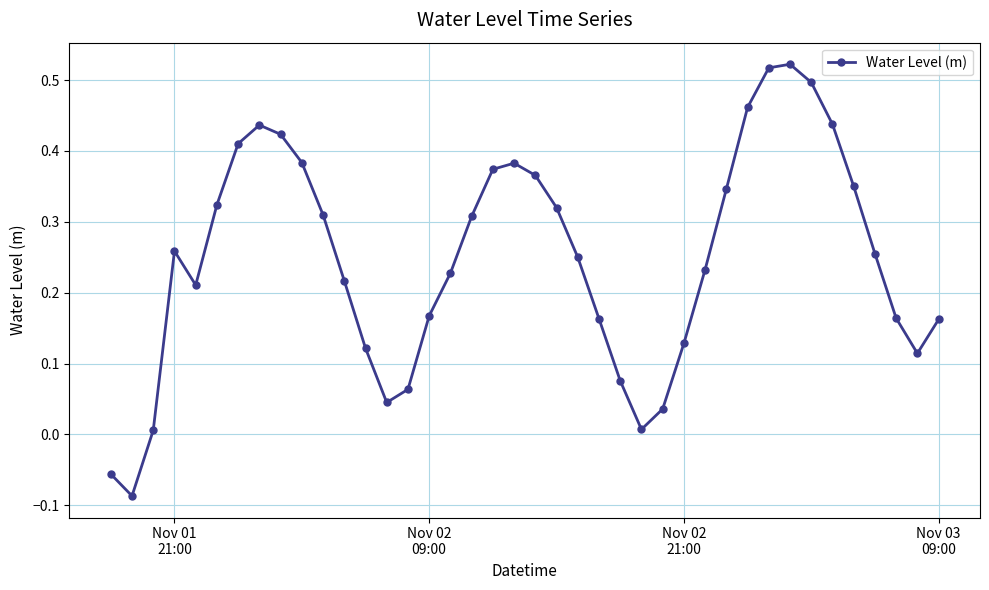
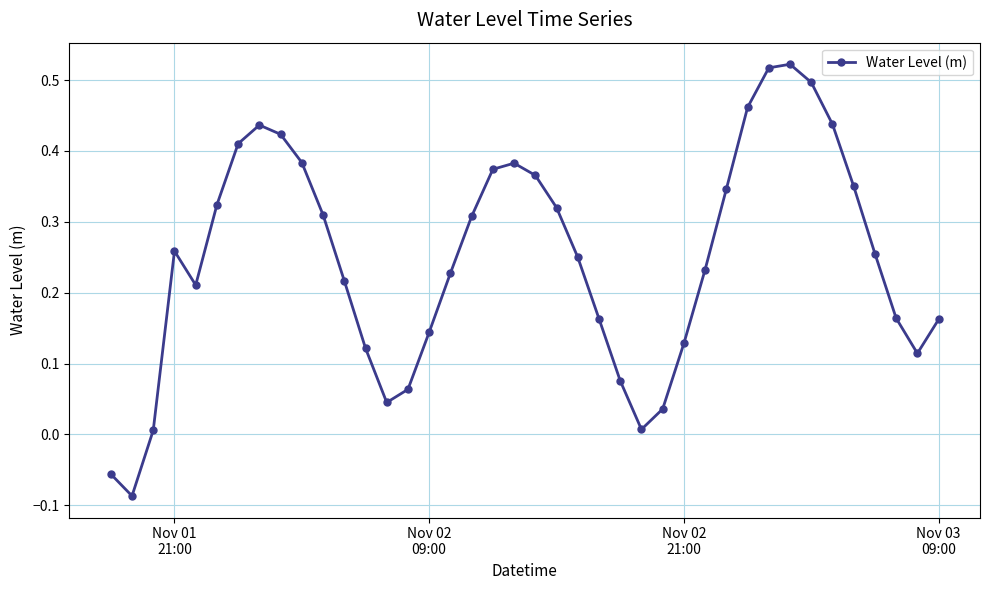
Nov 02 09:00: 0.17 -> 0.14
